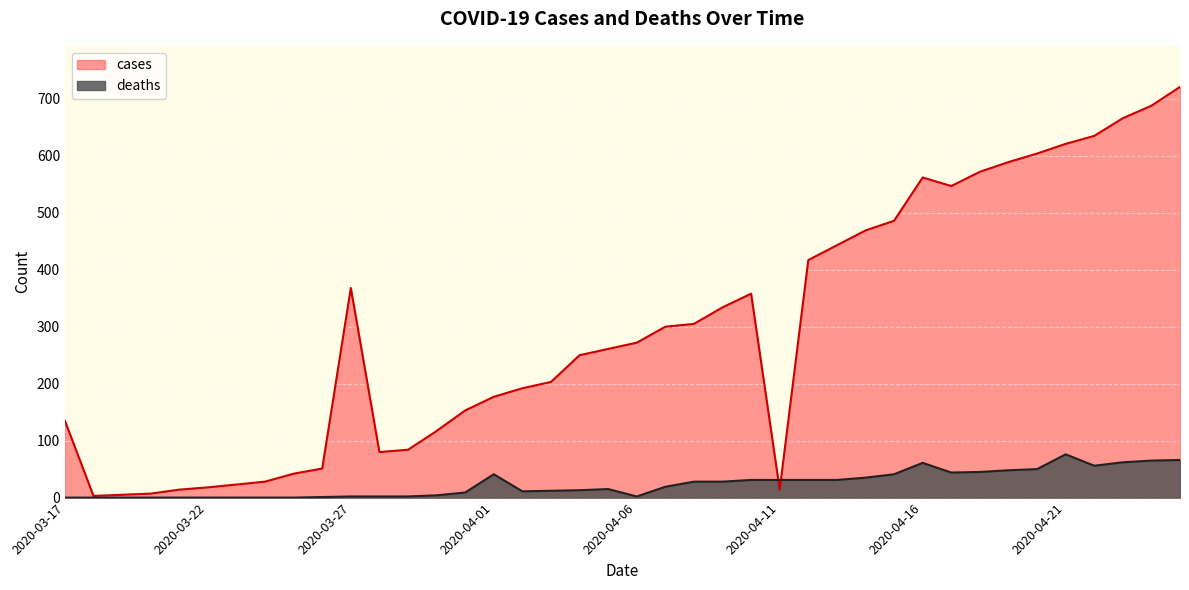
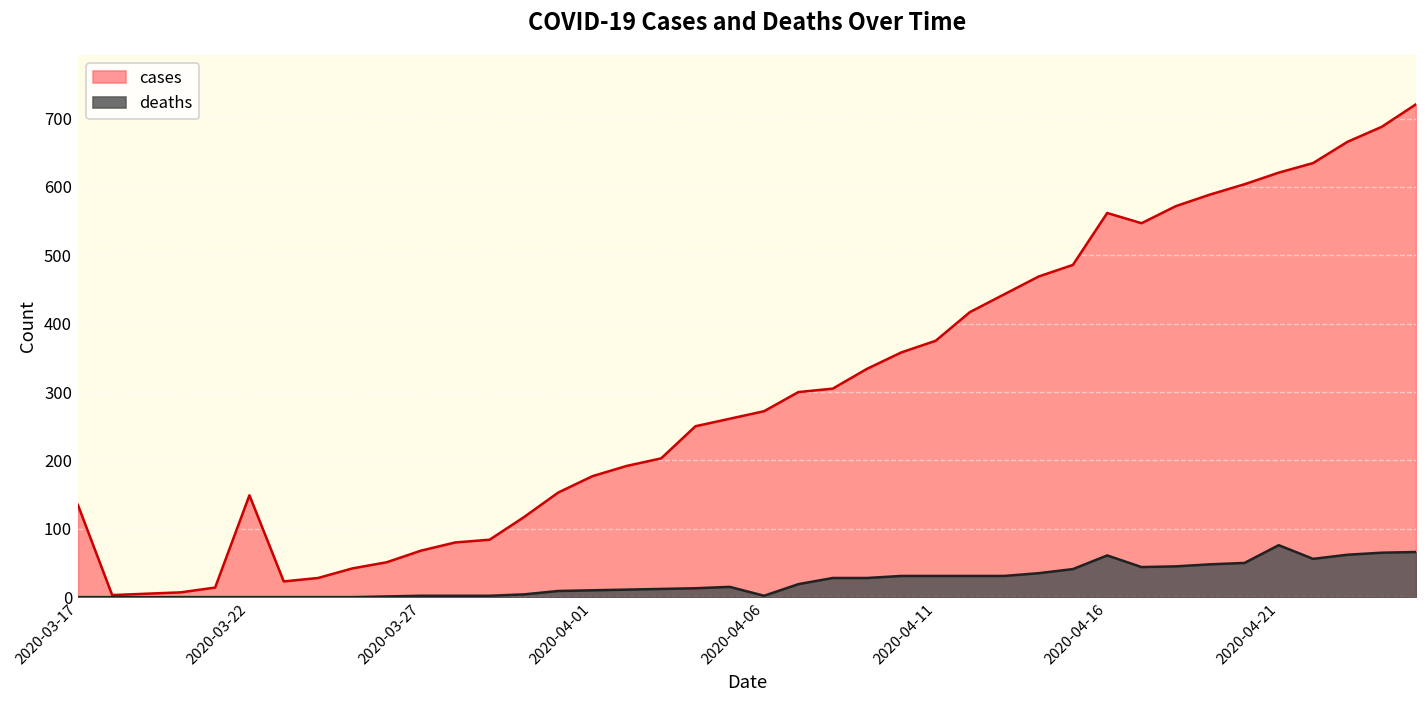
cases, 2020-03-22: 20 -> 150
cases, 2020-03-27: 370 -> 70
deaths, 2020-04-01: 40 -> 10
cases, 2020-04-11: 10 -> 380
